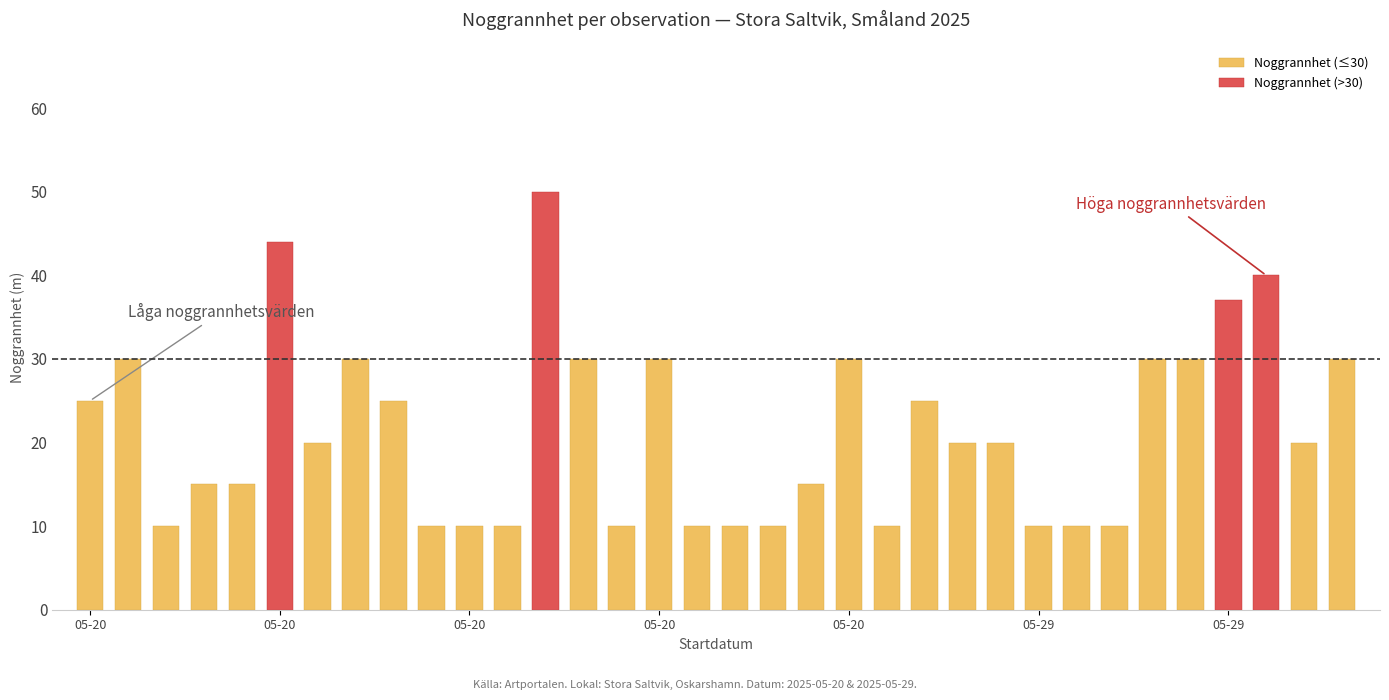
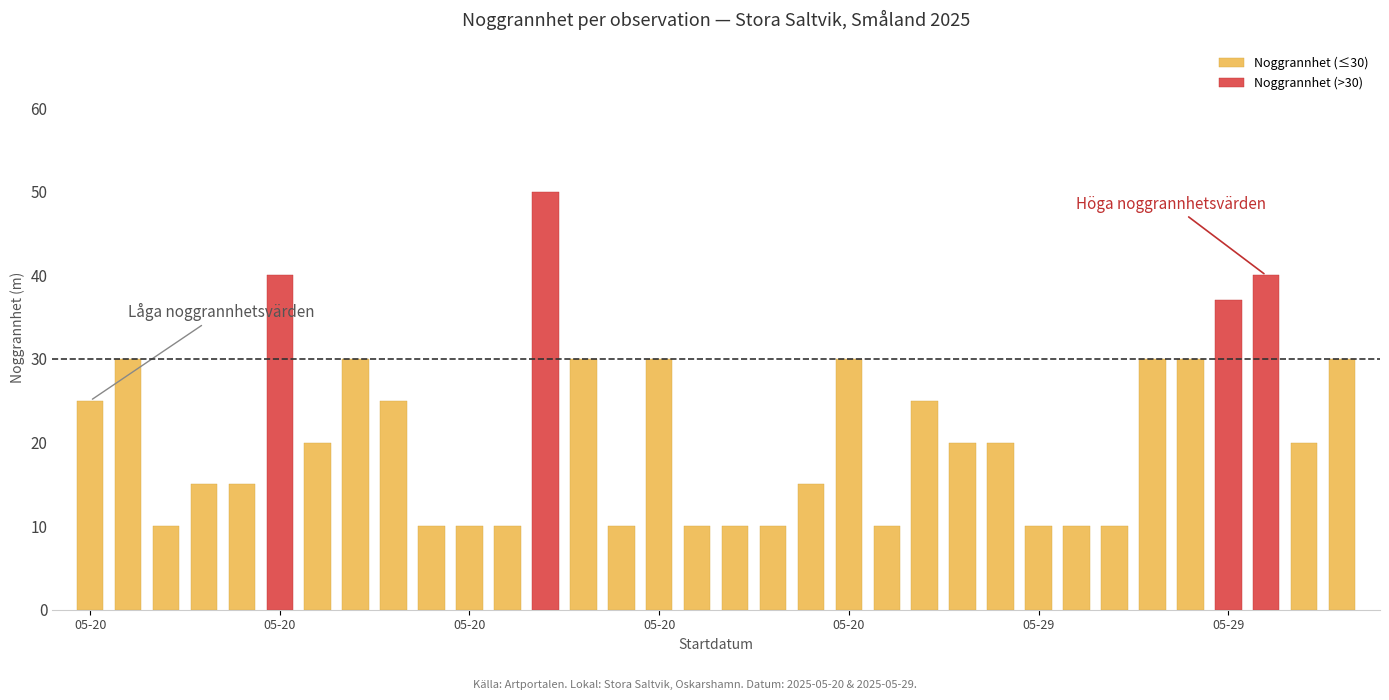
Noggrannhet (>30), 05-20: 44 -> 40
